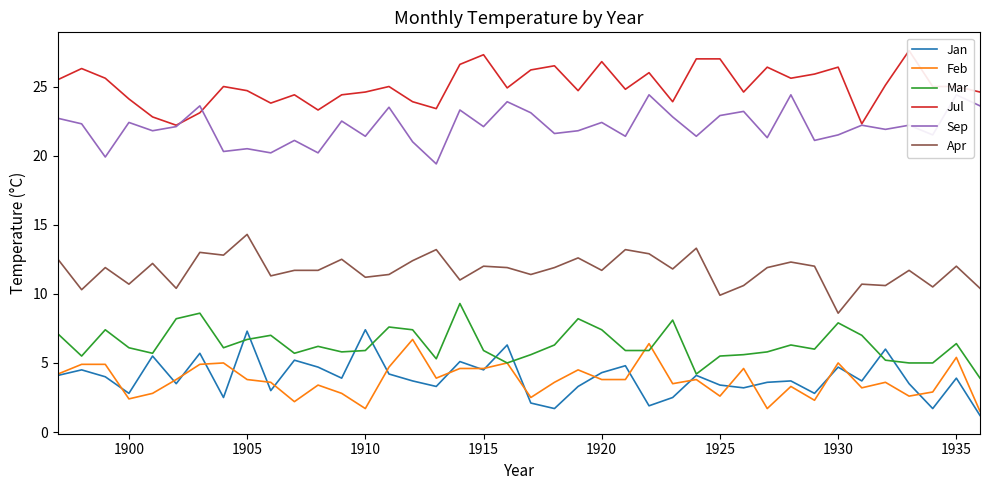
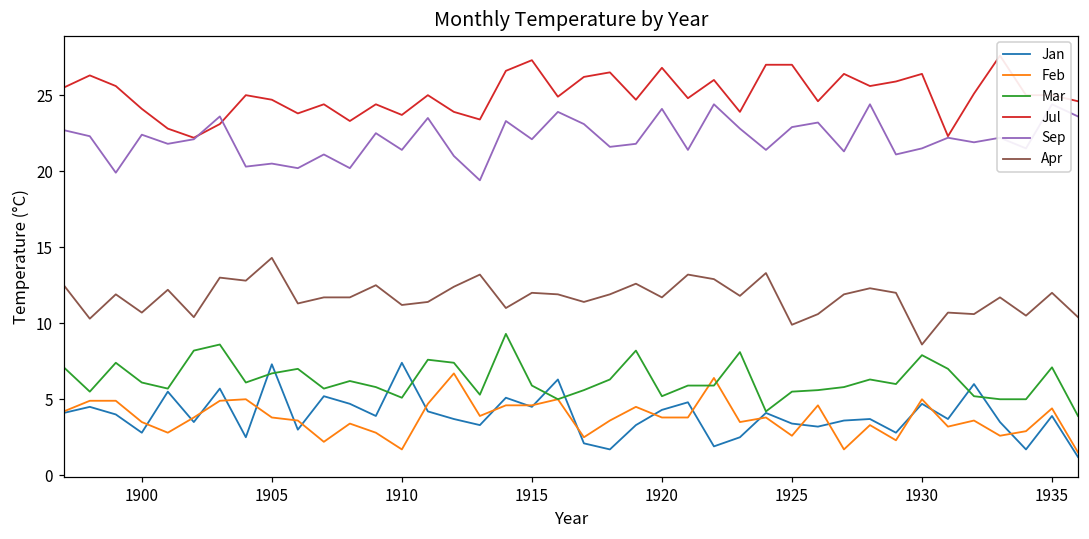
Feb, 1900: 2.4 -> 3.5
Mar, 1910: 5.9 -> 5.1
Jul, 1910: 24.6 -> 23.7
Mar, 1920: 7.4 -> 5.2
Sep, 1920: 22.4 -> 24.1
Feb, 1935: 5.4 -> 4.4
Mar, 1935: 6.4 -> 7.1
